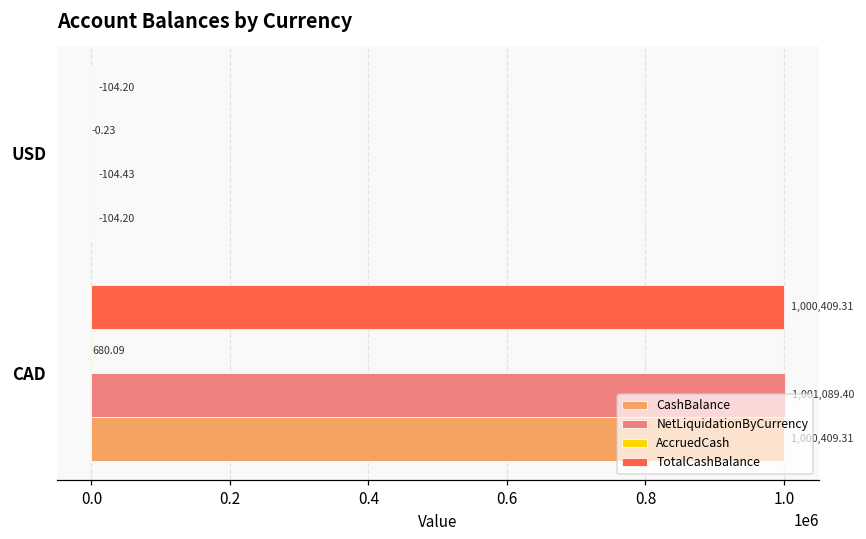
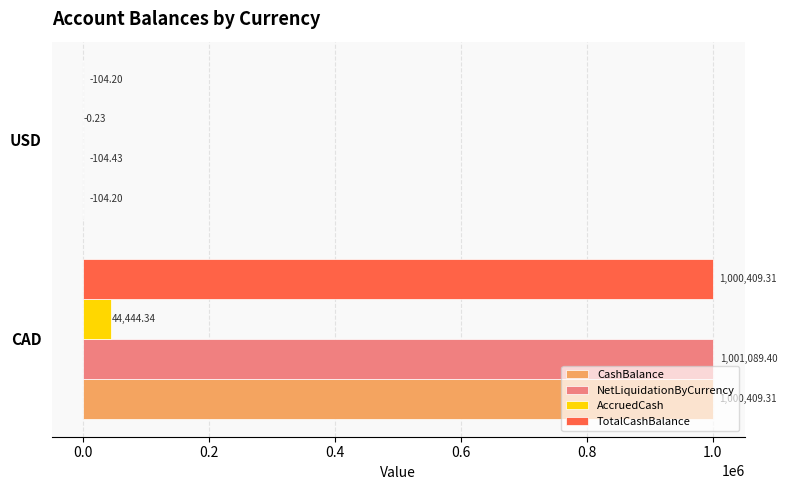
AccruedCash, CAD: 680.09 -> 44,444.34
